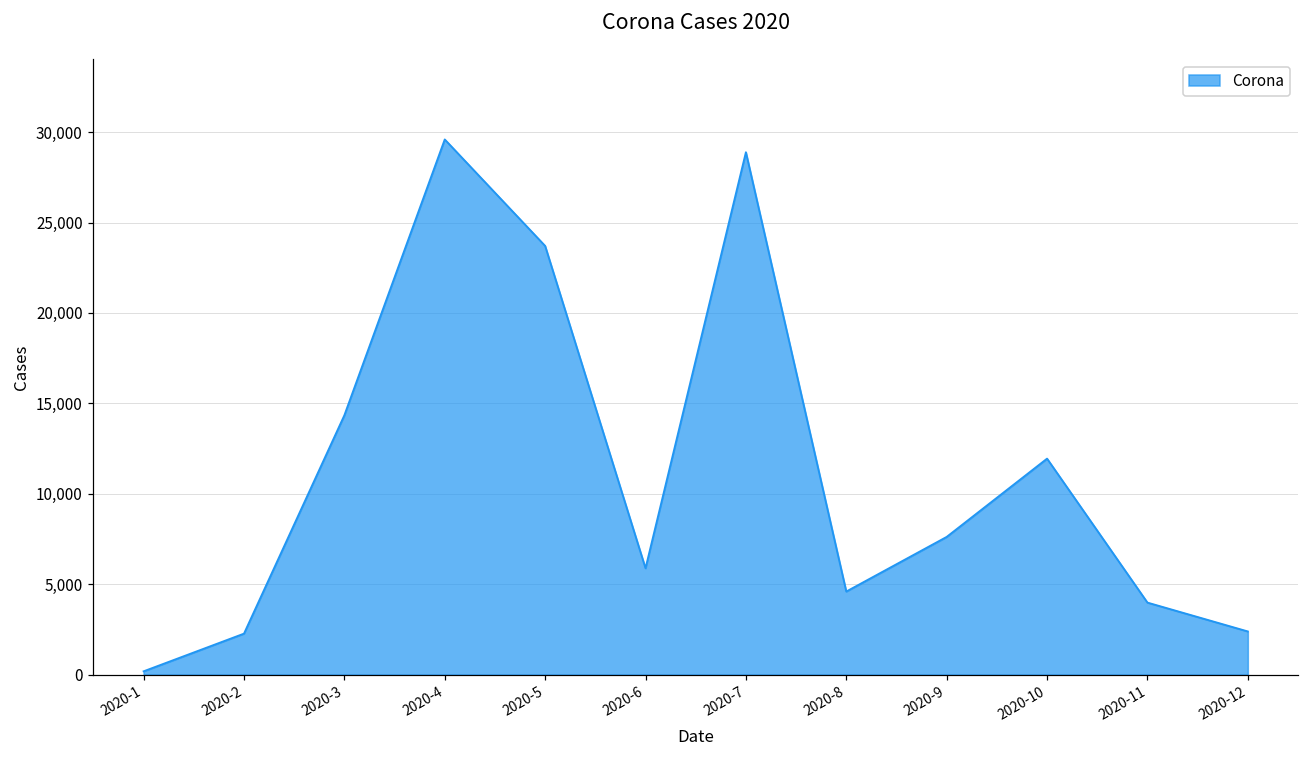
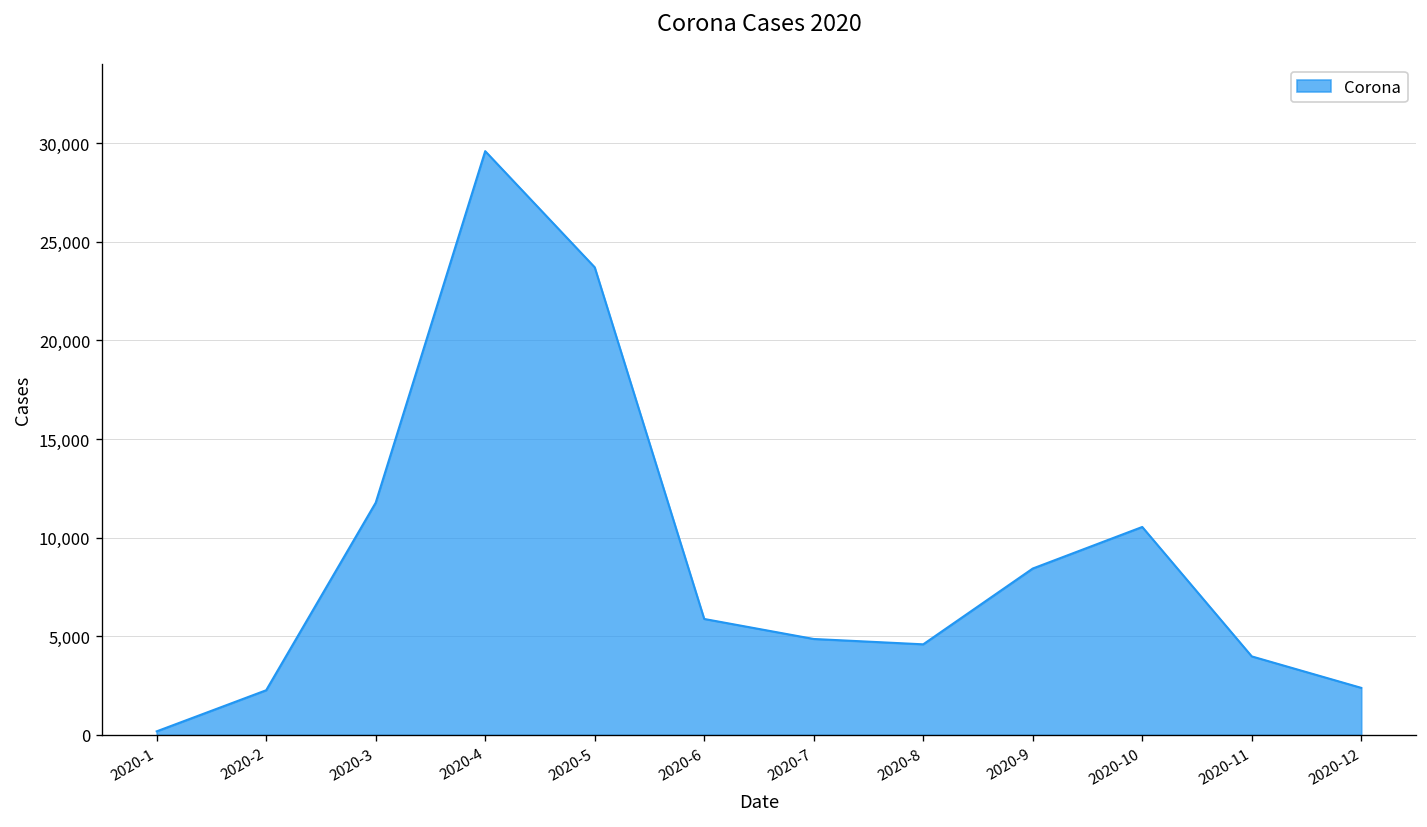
2020-3: 14,300 -> 11,800
2020-7: 28,900 -> 4,900
2020-9: 7,600 -> 8,400
2020-10: 11,900 -> 10,500
